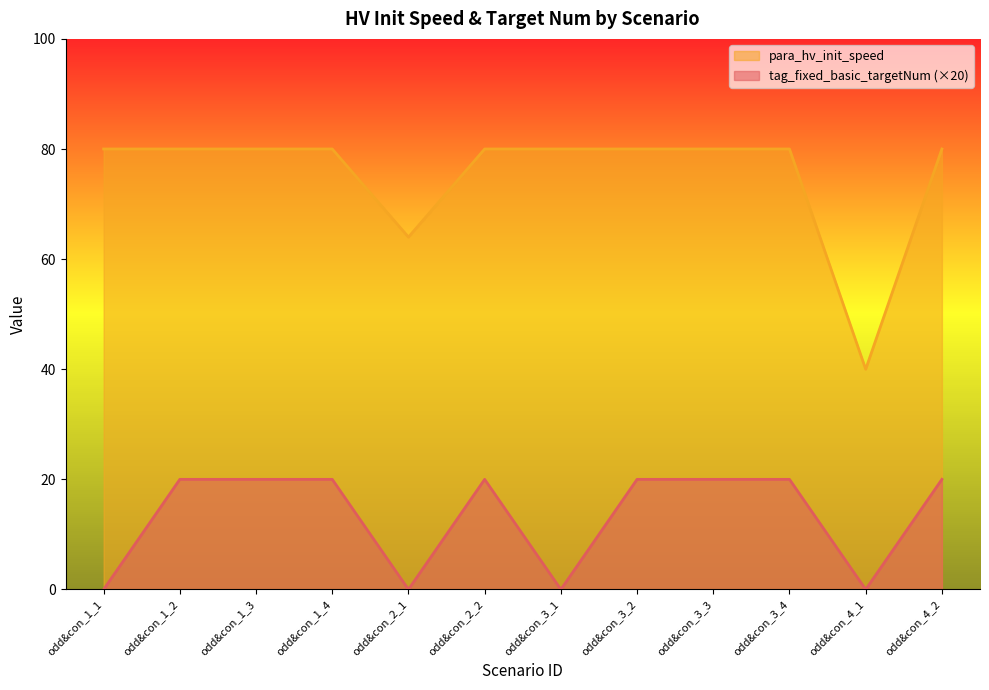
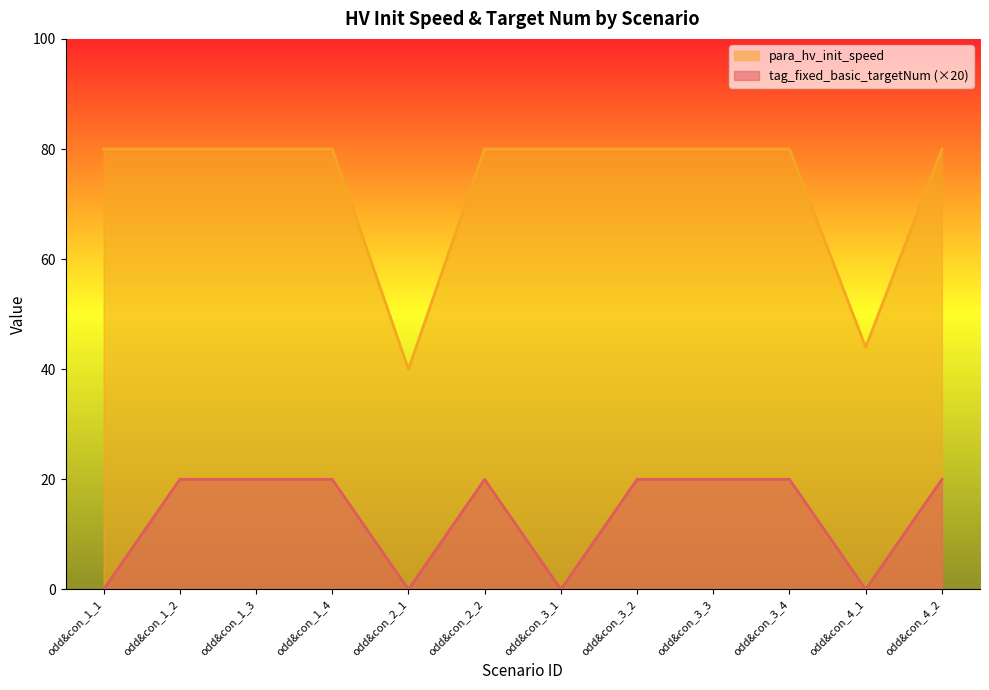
para_hv_init_speed, odd&con_2_1: 64 -> 40
para_hv_init_speed, odd&con_4_1: 40 -> 44
